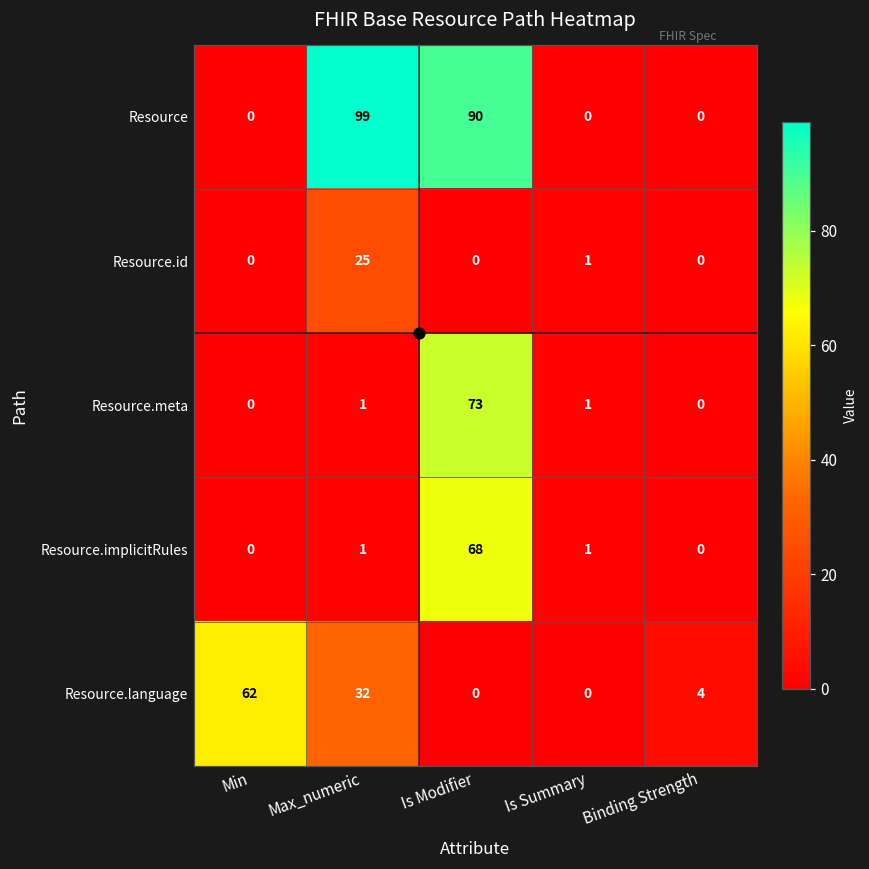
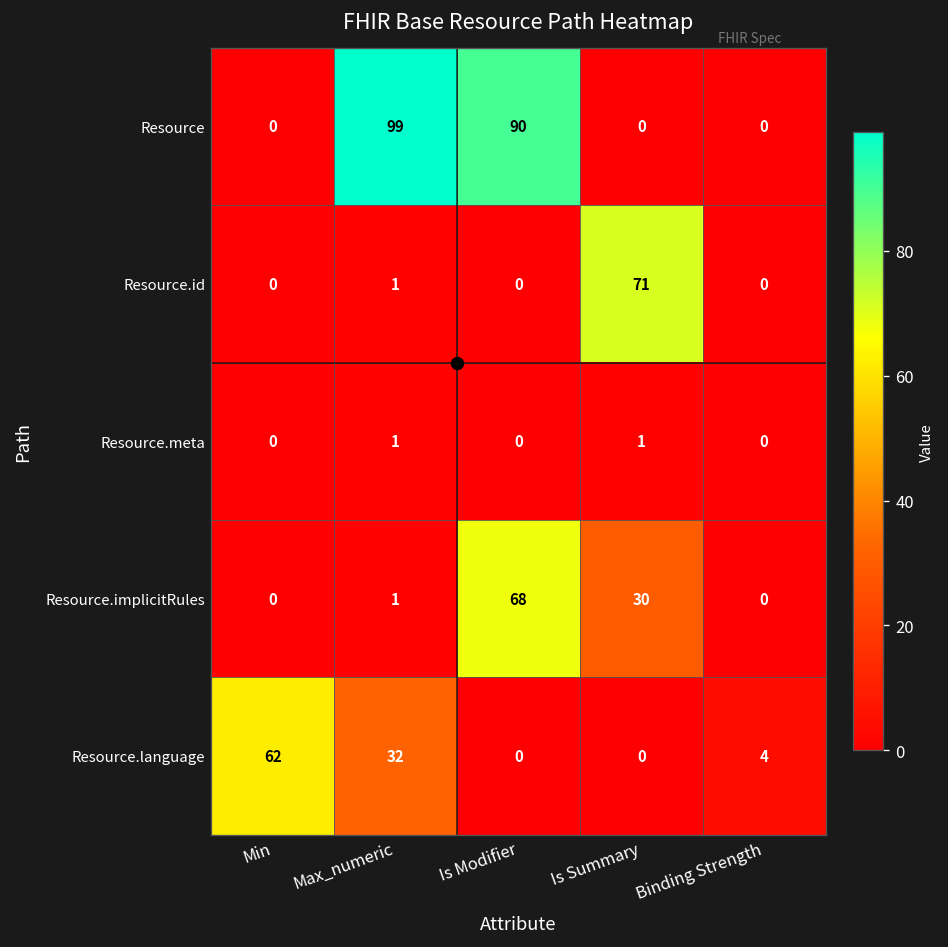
Resource.id, Max_numeric: 25 -> 1
Resource.id, Is Summary: 1 -> 71
Resource.meta, Is Modifier: 73 -> 0
Resource.implicitRules, Is Summary: 1 -> 30
